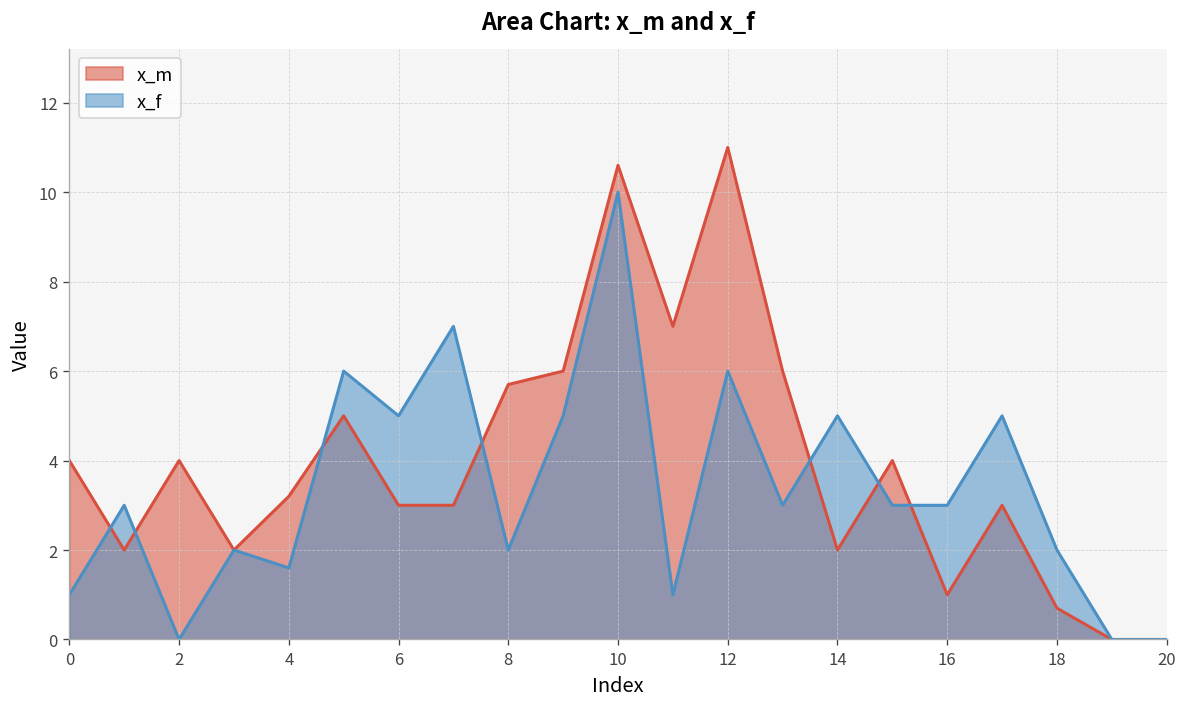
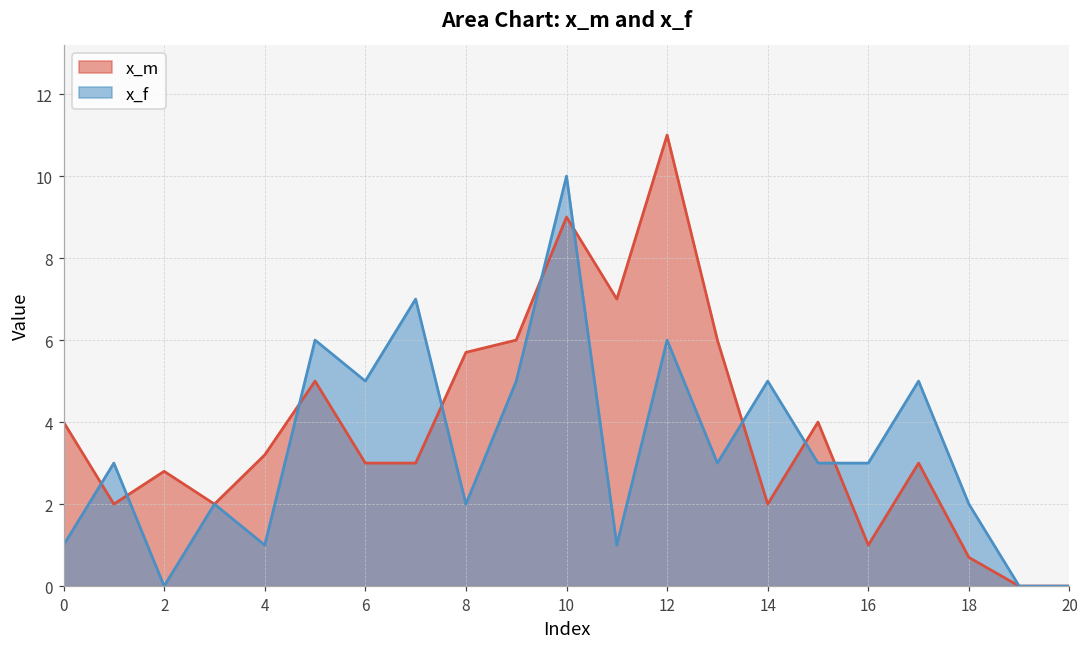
x_m, 2: 4.0 -> 2.8
x_f, 4: 1.6 -> 1.0
x_m, 10: 10.6 -> 9.0
